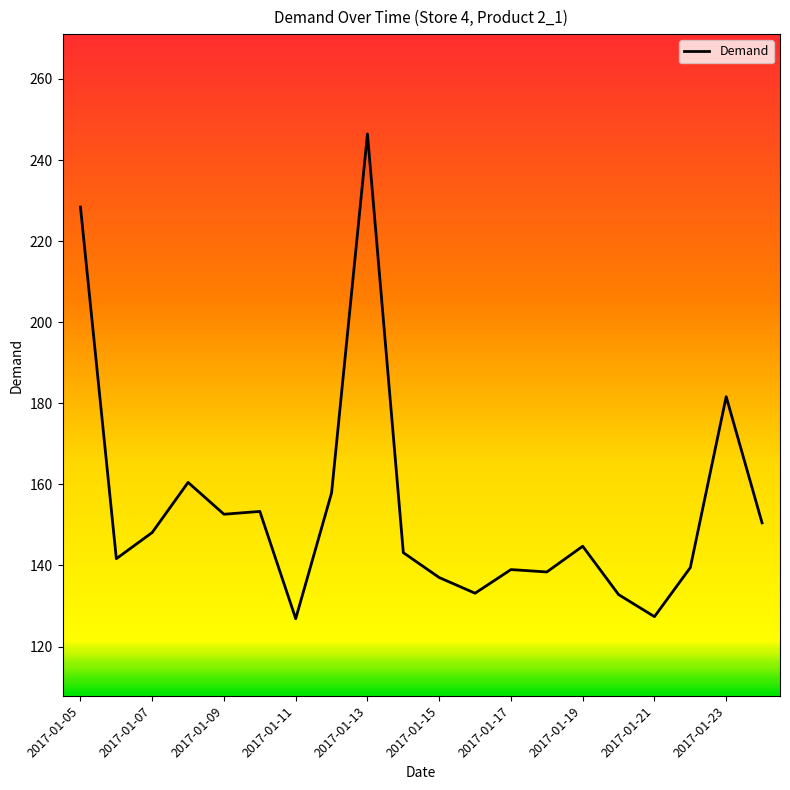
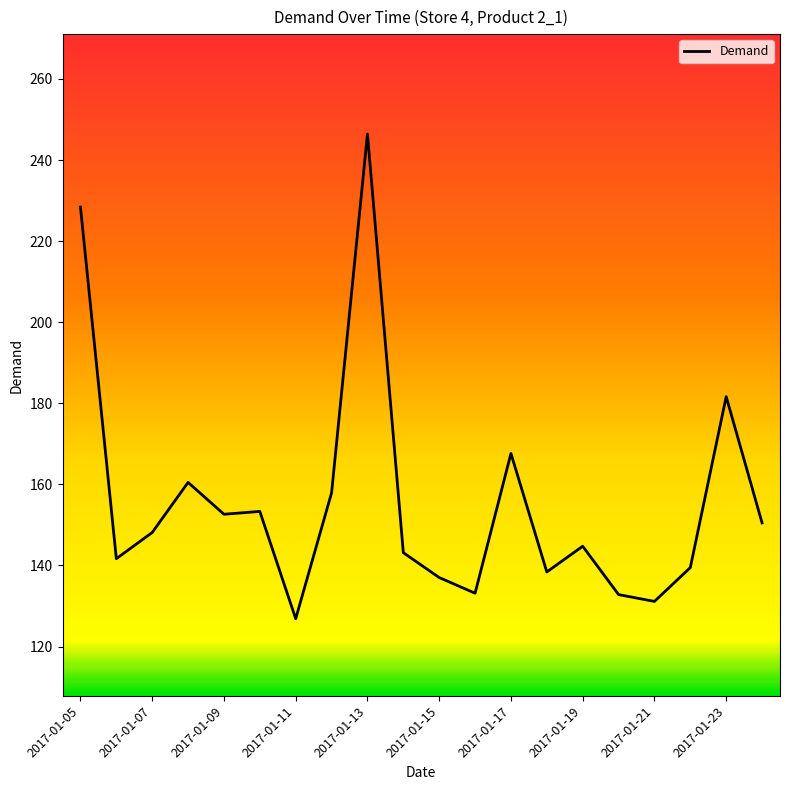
2017-01-17: 139 -> 168
2017-01-21: 127 -> 131
